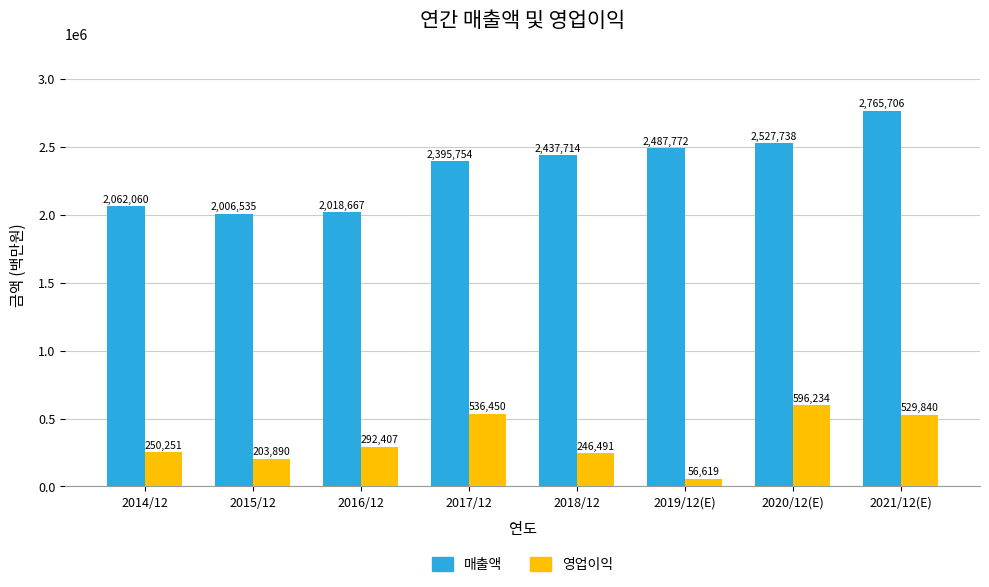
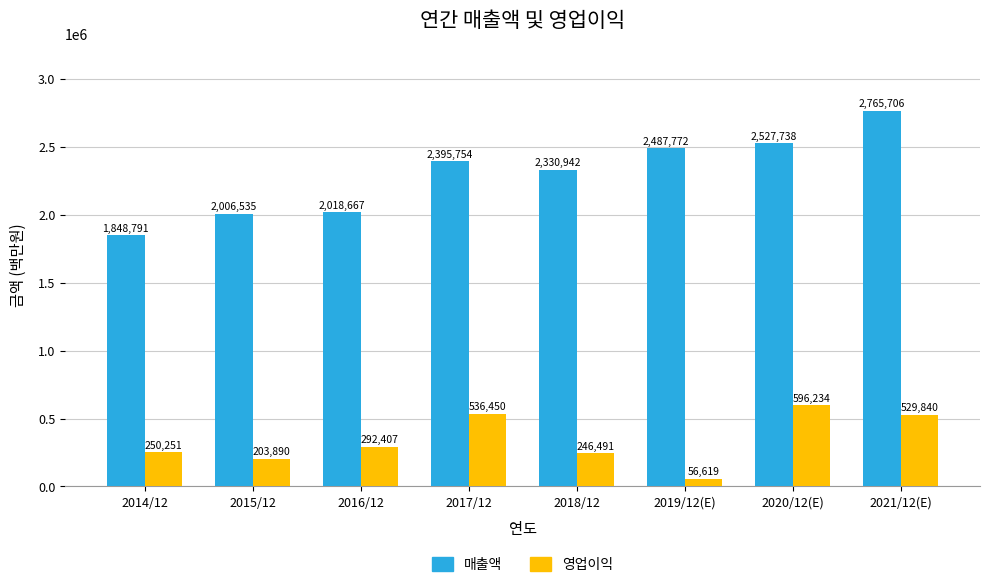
매출액, 2014/12: 2,062,060 -> 1,848,791
매출액, 2018/12: 2,437,714 -> 2,330,942
